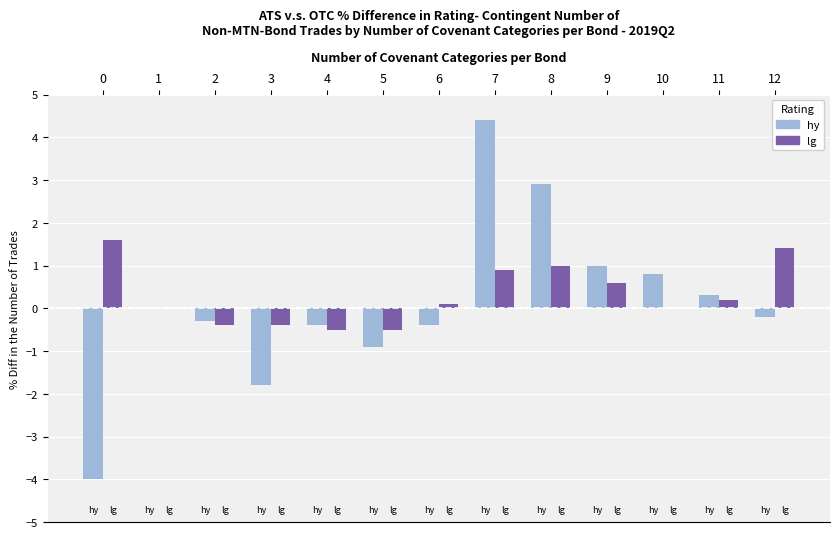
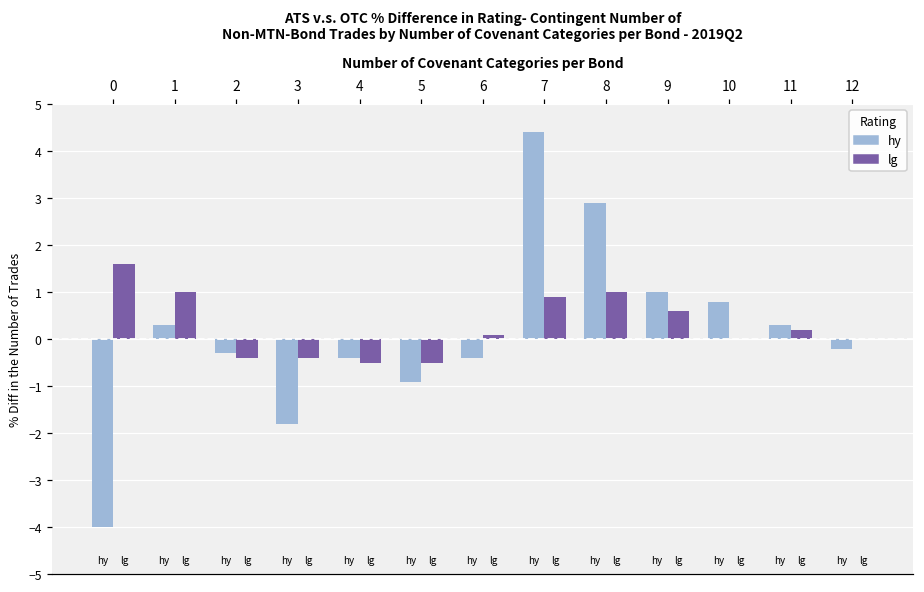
hy, 1: 0.0 -> 0.3
lg, 1: 0 -> 1
lg, 12: 1.4 -> 0.0
